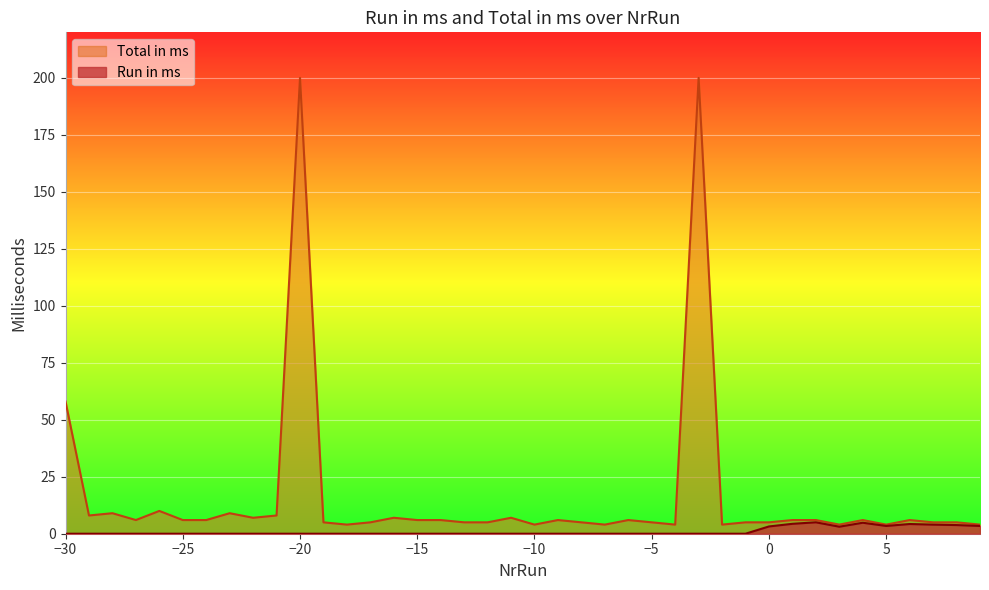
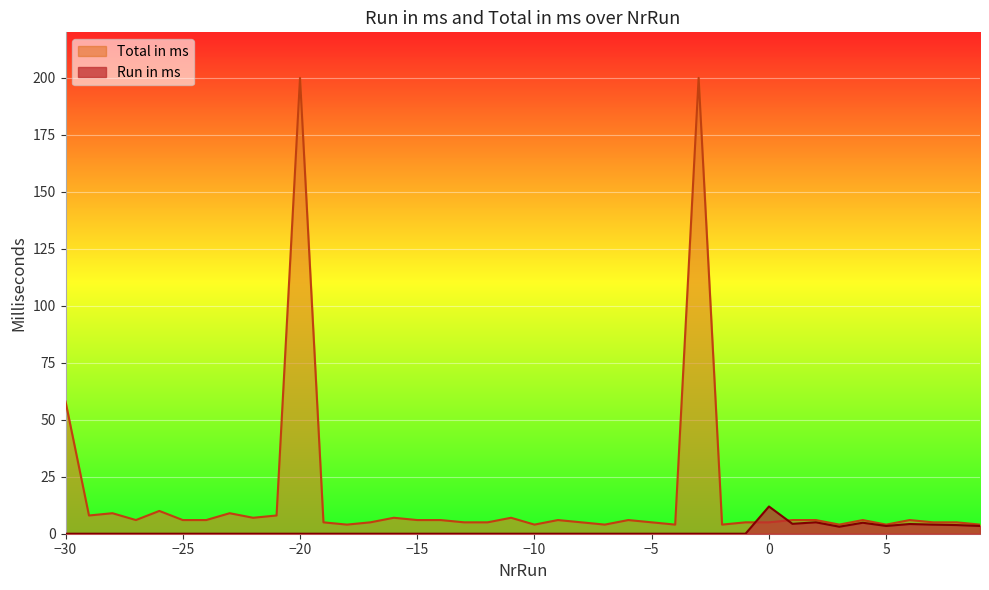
Run in ms, 0: 3 -> 12
